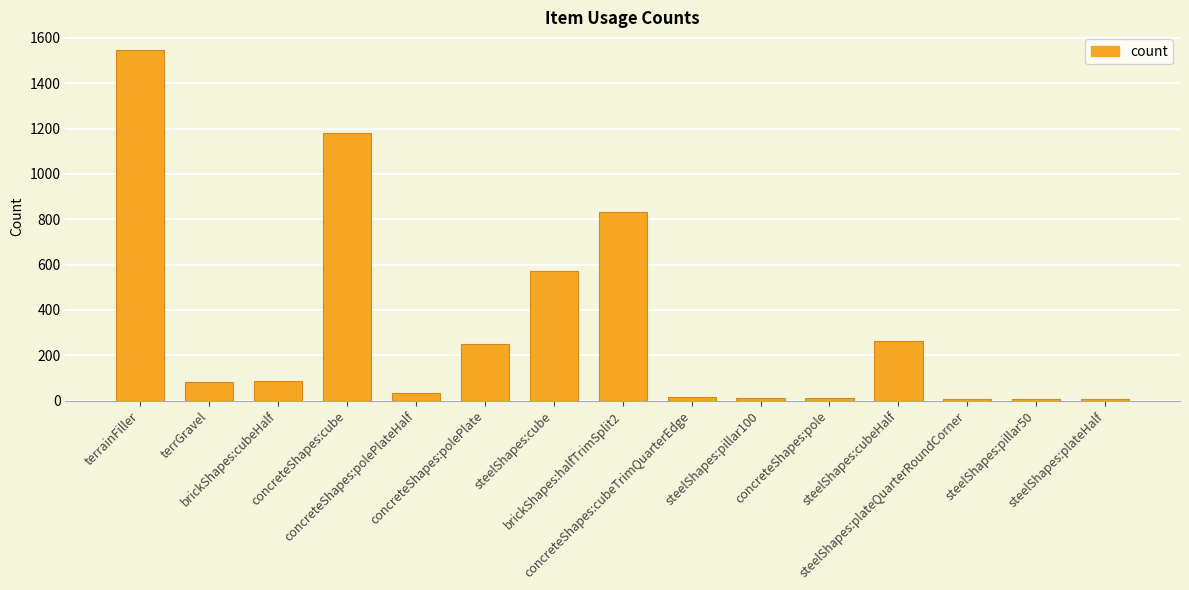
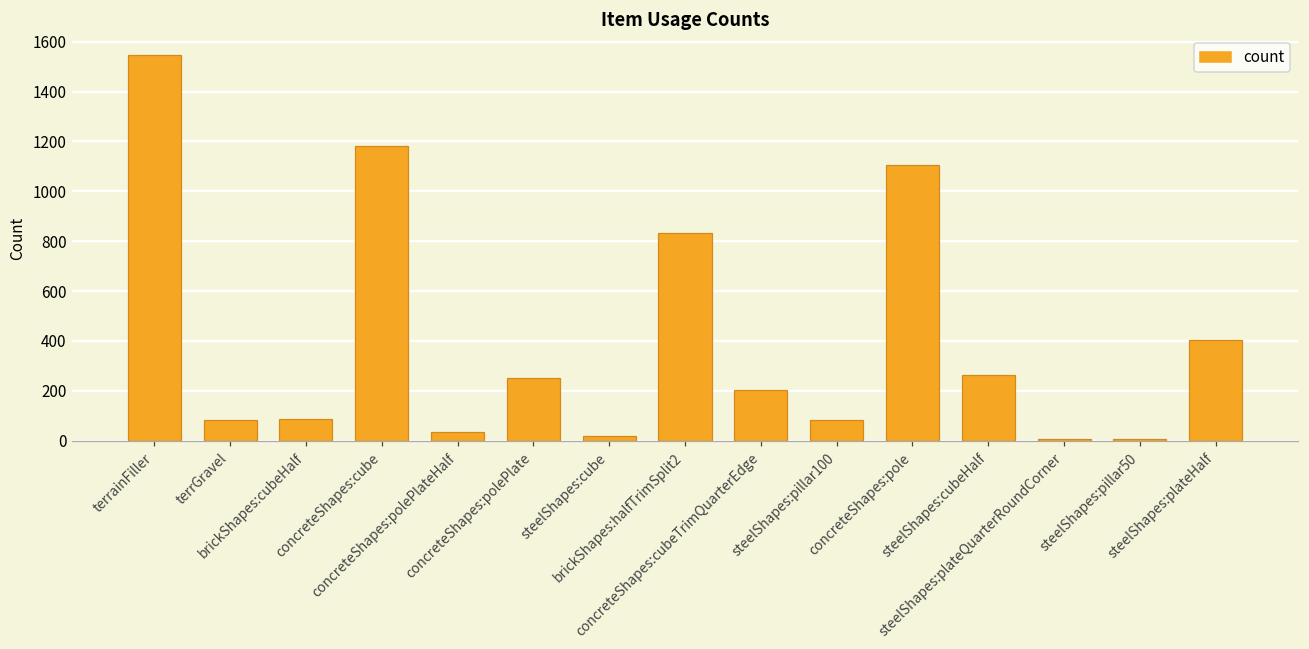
steelShapes:cube: 570 -> 20
concreteShapes:cubeTrimQuarterEdge: 20 -> 200
steelShapes:pillar100: 10 -> 80
concreteShapes:pole: 10 -> 1100
steelShapes:plateHalf: 10 -> 400
